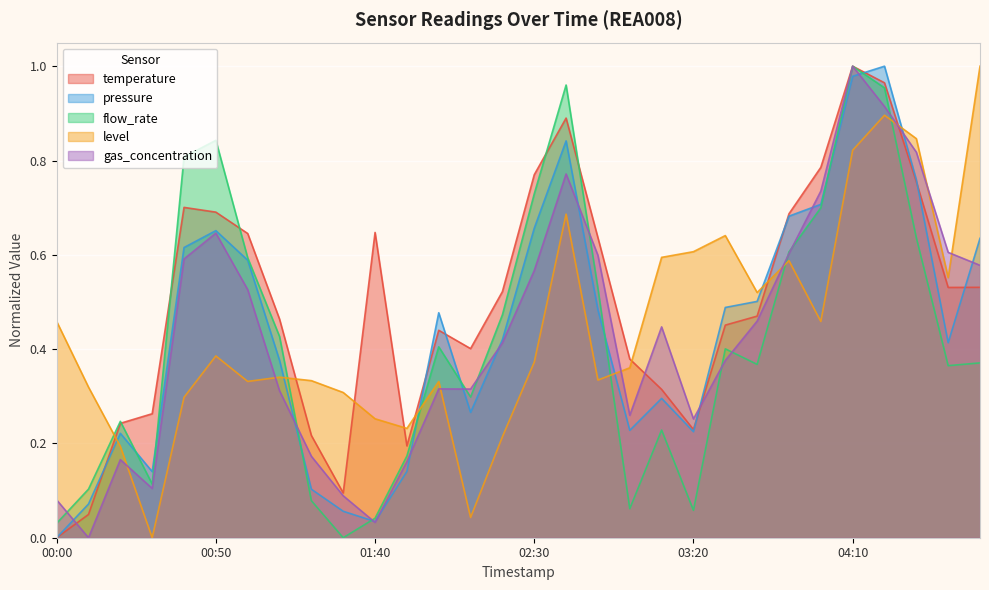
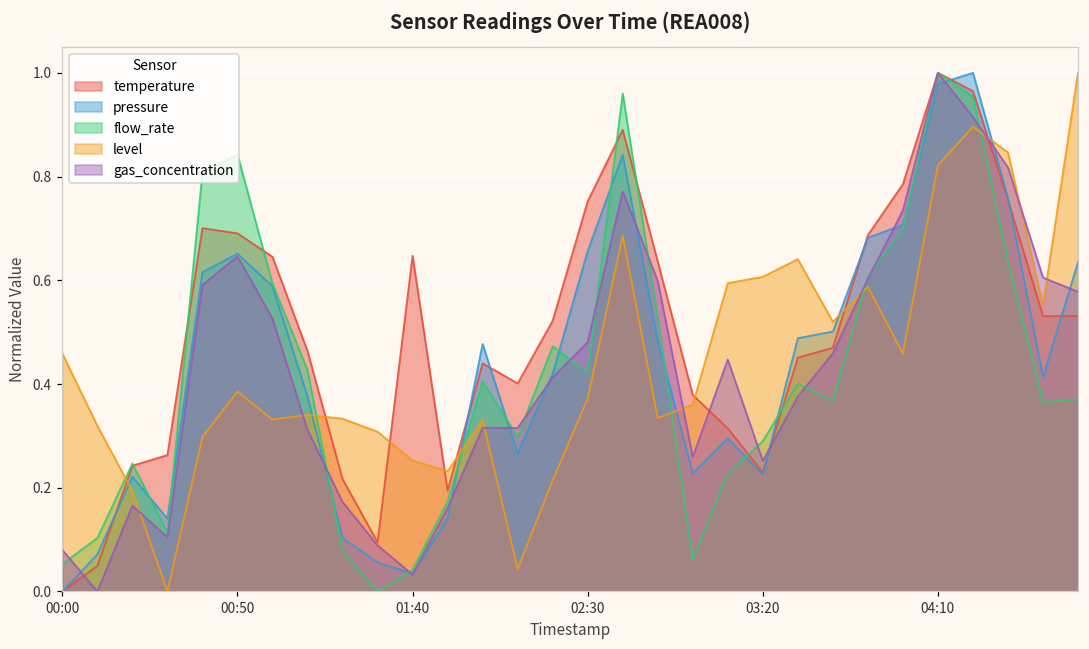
flow_rate, 00:00: 0.03 -> 0.05
temperature, 02:30: 0.77 -> 0.75
flow_rate, 02:30: 0.73 -> 0.42
gas_concentration, 02:30: 0.57 -> 0.48
flow_rate, 03:20: 0.06 -> 0.29
